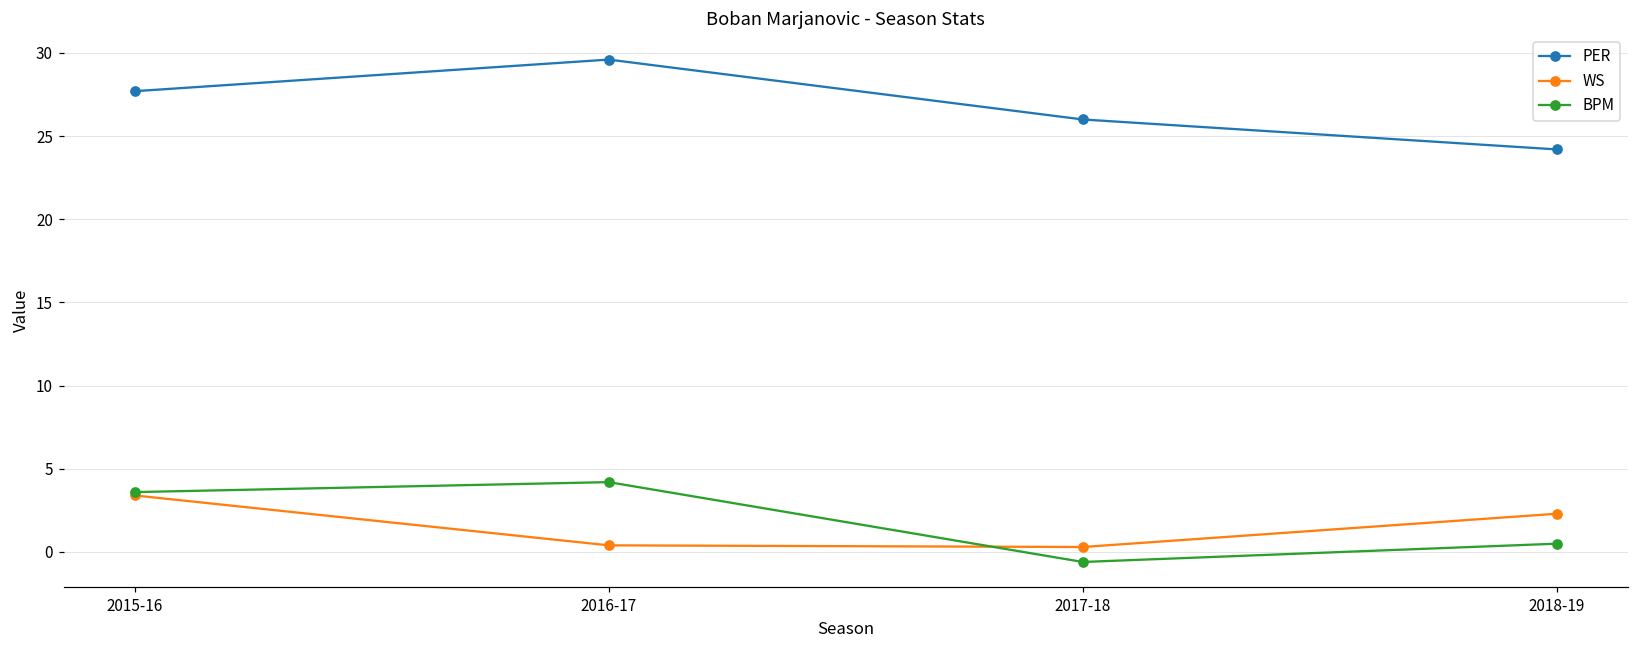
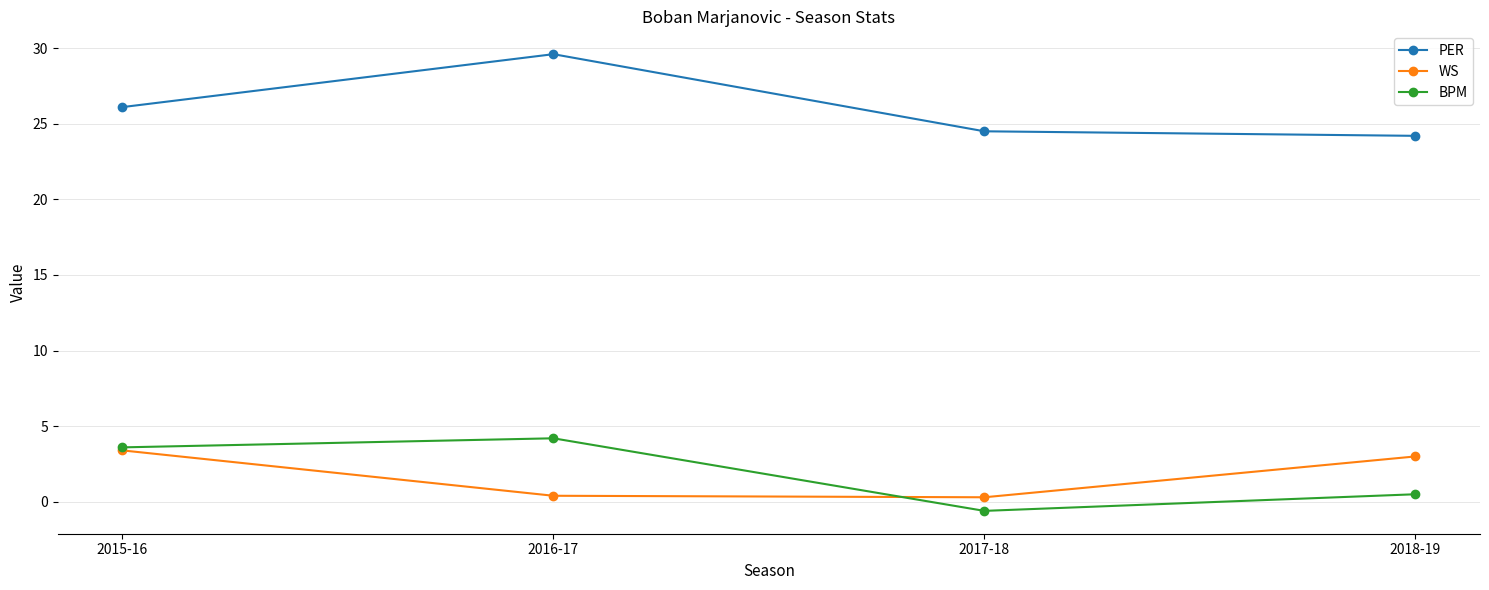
PER, 2015-16: 27.7 -> 26.1
PER, 2017-18: 26.0 -> 24.5
WS, 2018-19: 2.3 -> 3.0
